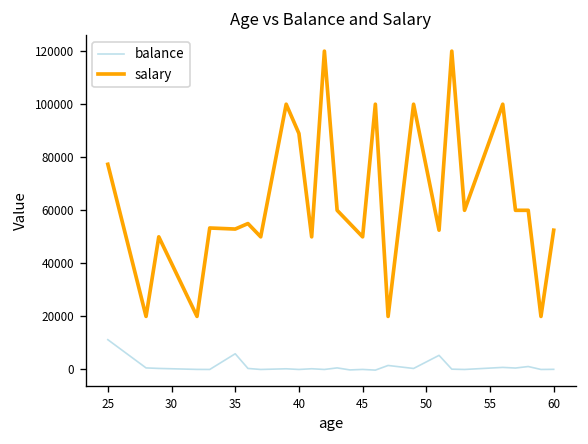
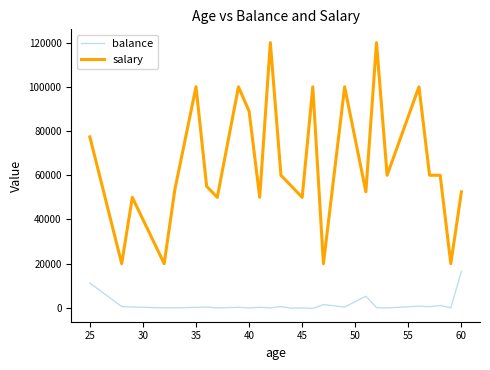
balance, 35: 6000 -> 0
salary, 35: 53000 -> 100000
balance, 60: 0 -> 17000
